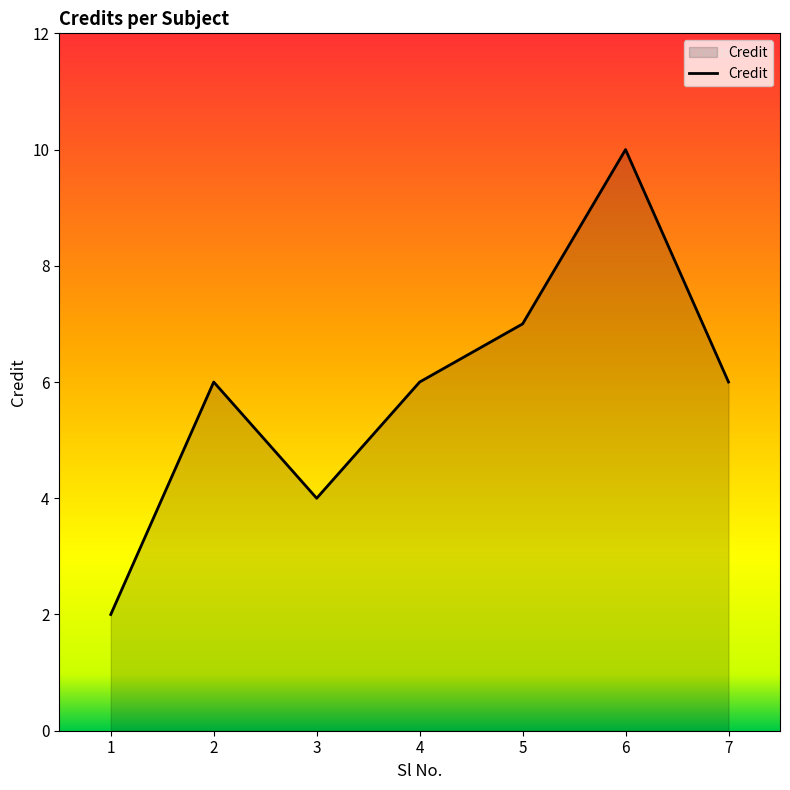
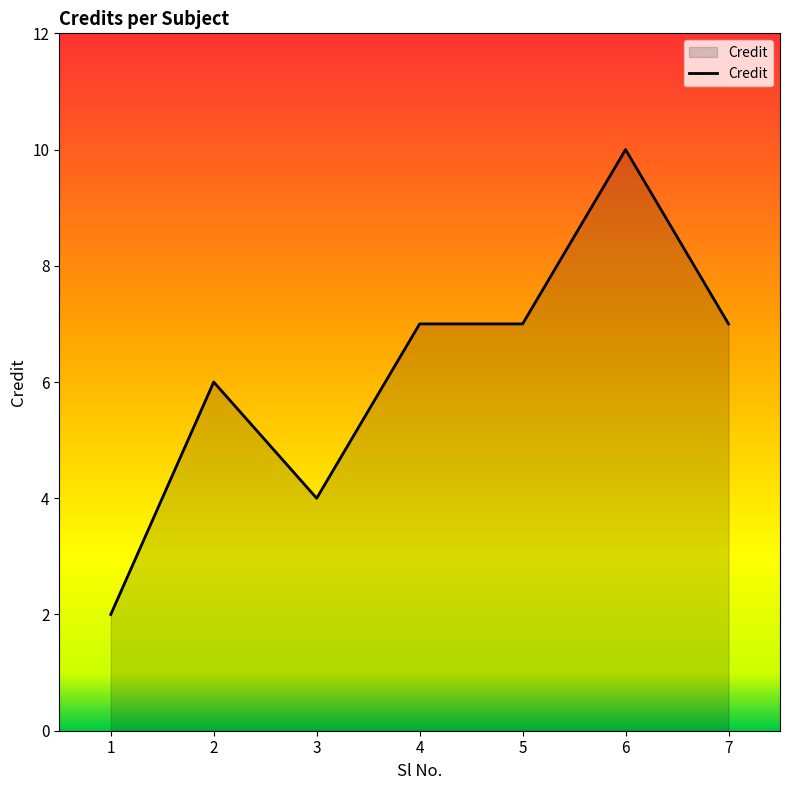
4: 6 -> 7
7: 6 -> 7
